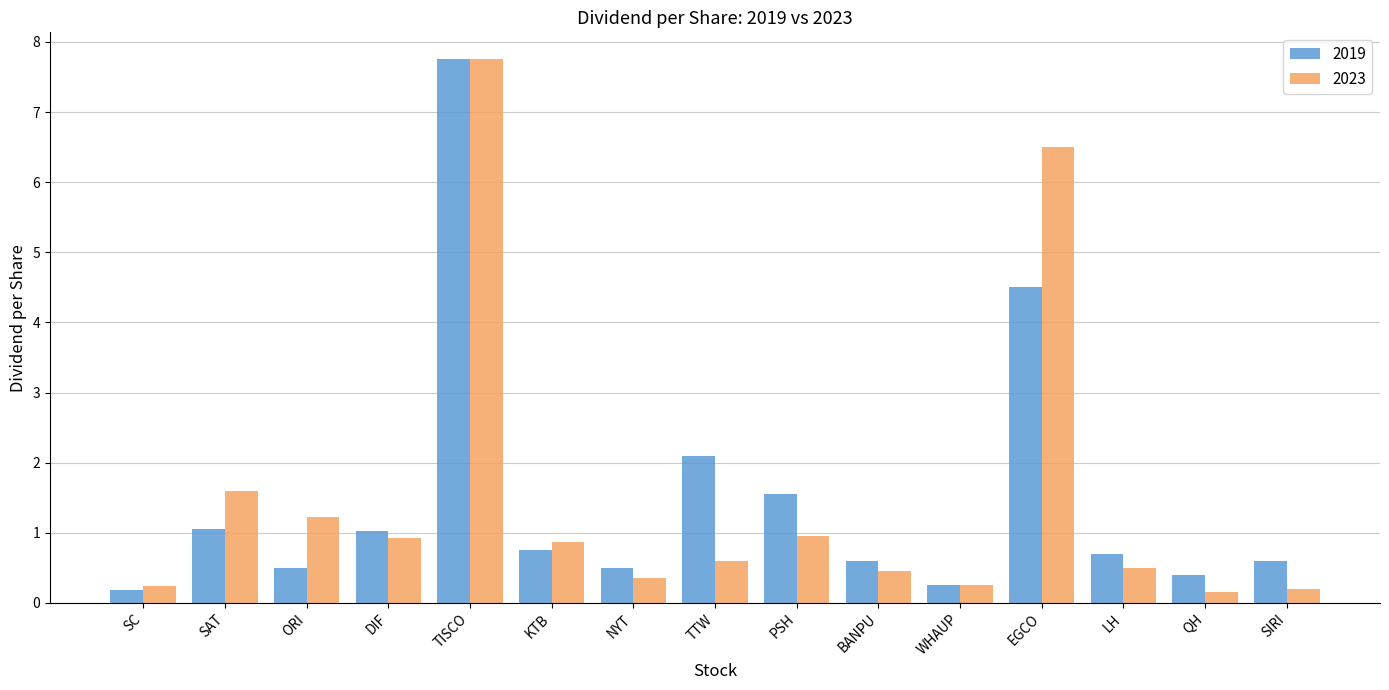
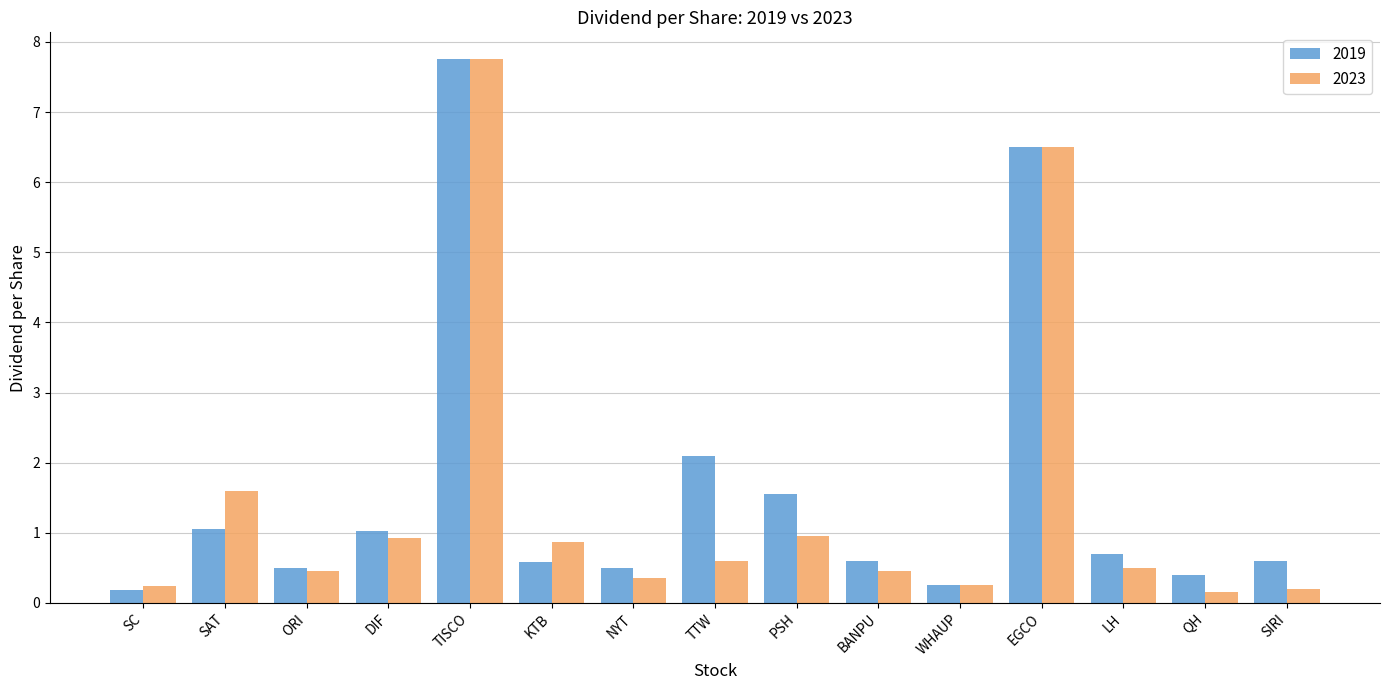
2023, ORI: 1.2 -> 0.5
2019, KTB: 0.8 -> 0.6
2019, EGCO: 4.5 -> 6.5
